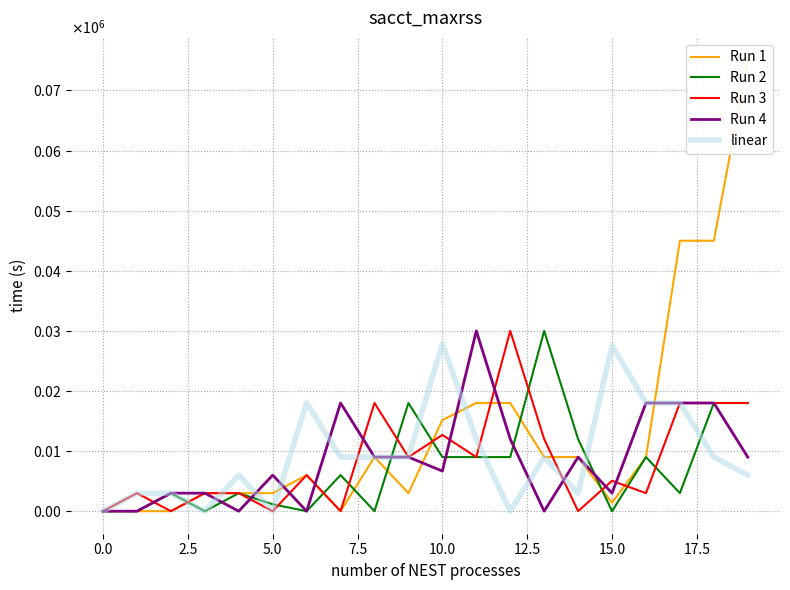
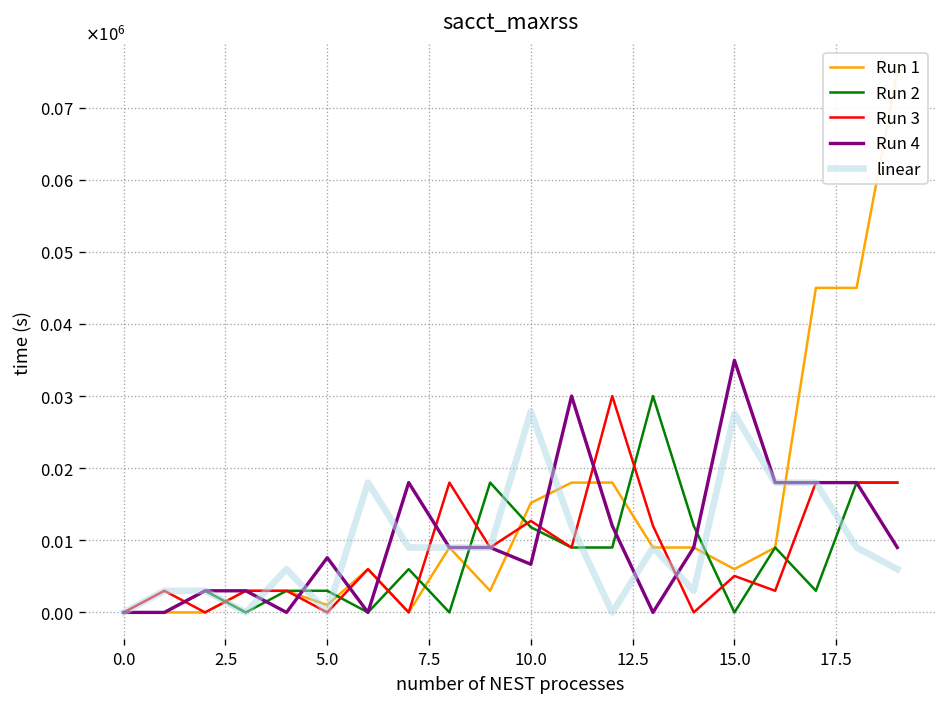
Run 1, 5.0: 3000 -> 1000
Run 2, 5.0: 1000 -> 3000
Run 4, 5.0: 6000 -> 8000
Run 2, 10.0: 9000 -> 12000
Run 1, 15.0: 1000 -> 6000
Run 4, 15.0: 3000 -> 35000
